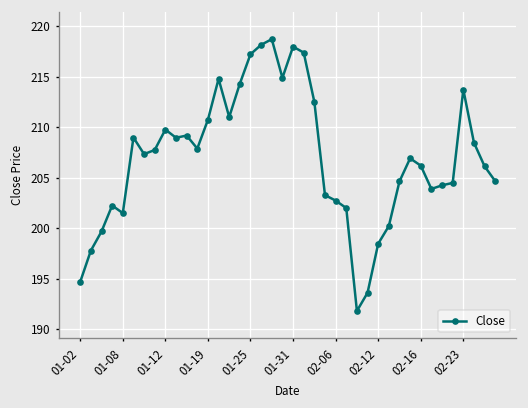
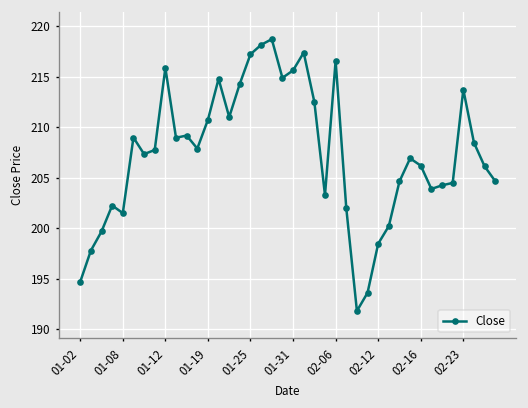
01-12: 210 -> 216
01-31: 218 -> 216
02-06: 203 -> 217
